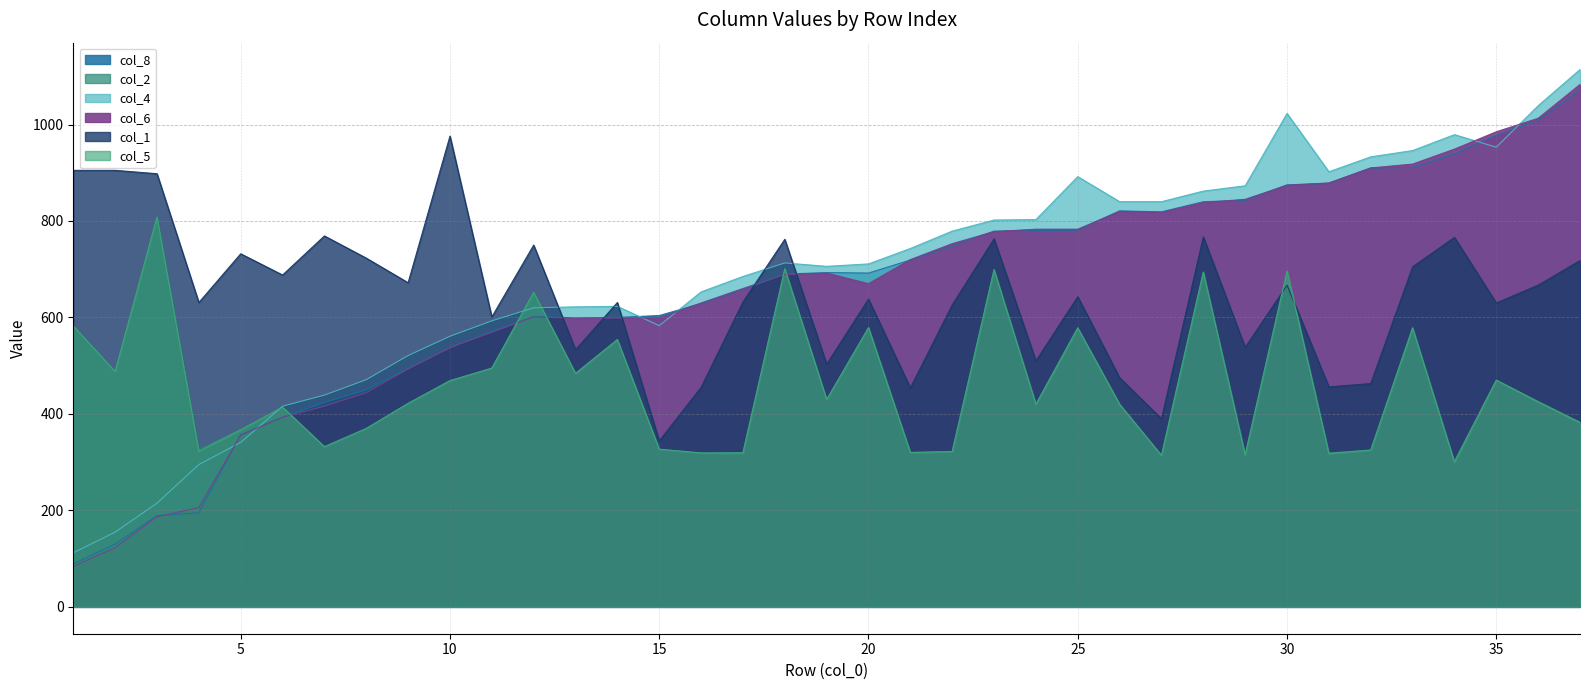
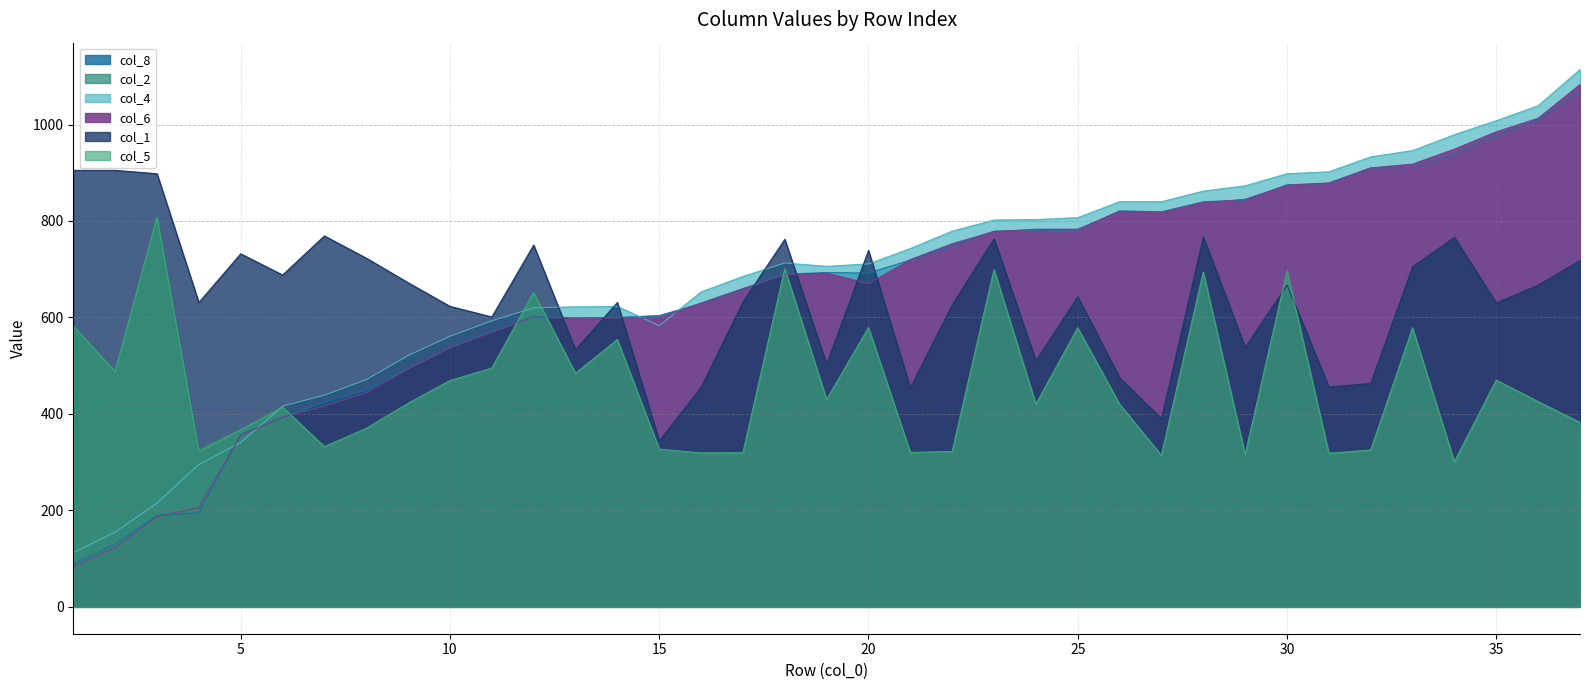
col_1, 10: 980 -> 620
col_1, 20: 640 -> 740
col_4, 25: 890 -> 810
col_4, 30: 1020 -> 900
col_4, 35: 950 -> 1010
